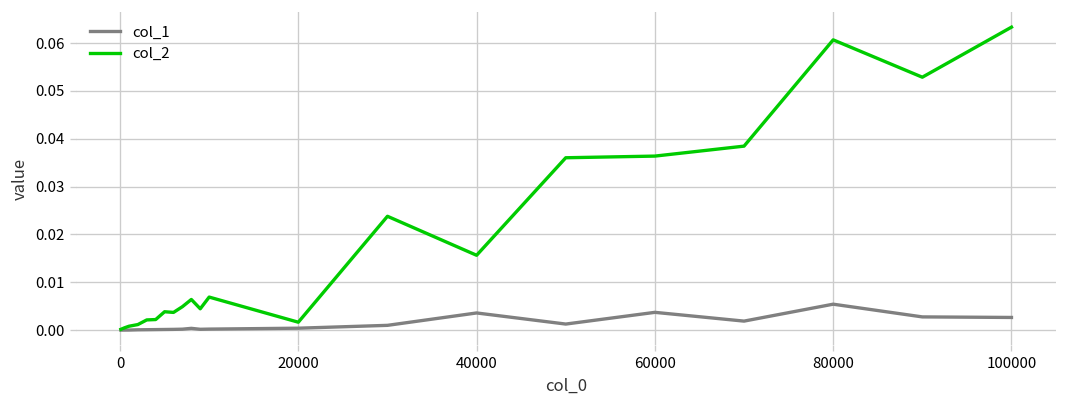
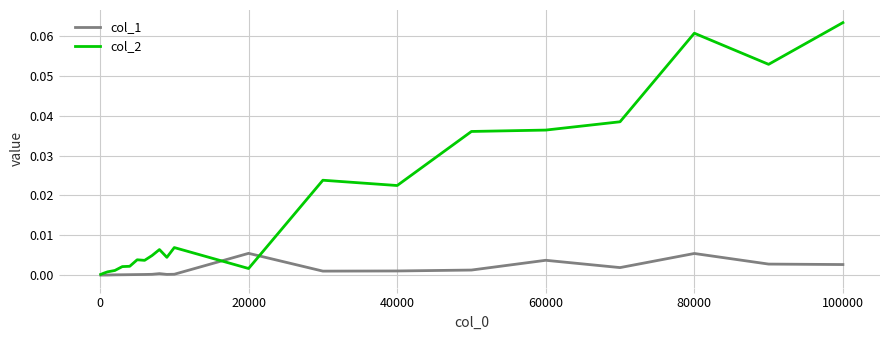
col_1, 20000: 0.000 -> 0.005
col_1, 40000: 0.004 -> 0.001
col_2, 40000: 0.016 -> 0.022
